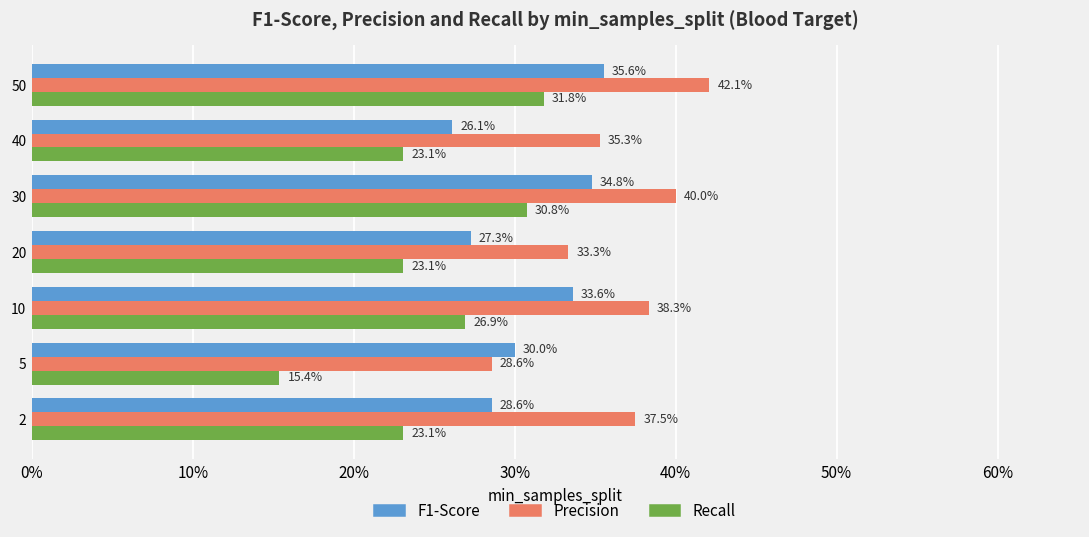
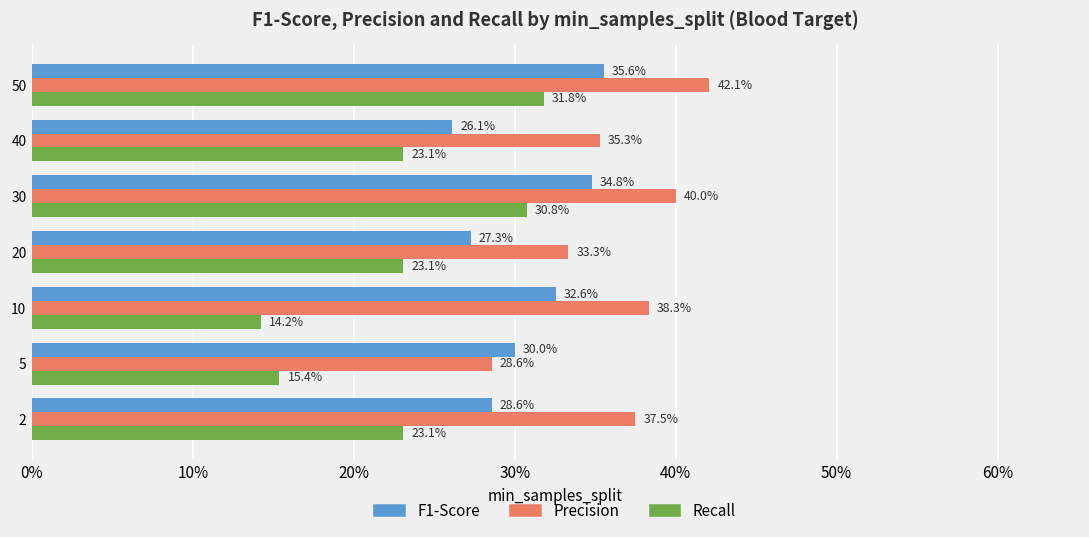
F1-Score, 10: 33.6% -> 32.6%
Recall, 10: 26.9% -> 14.2%
